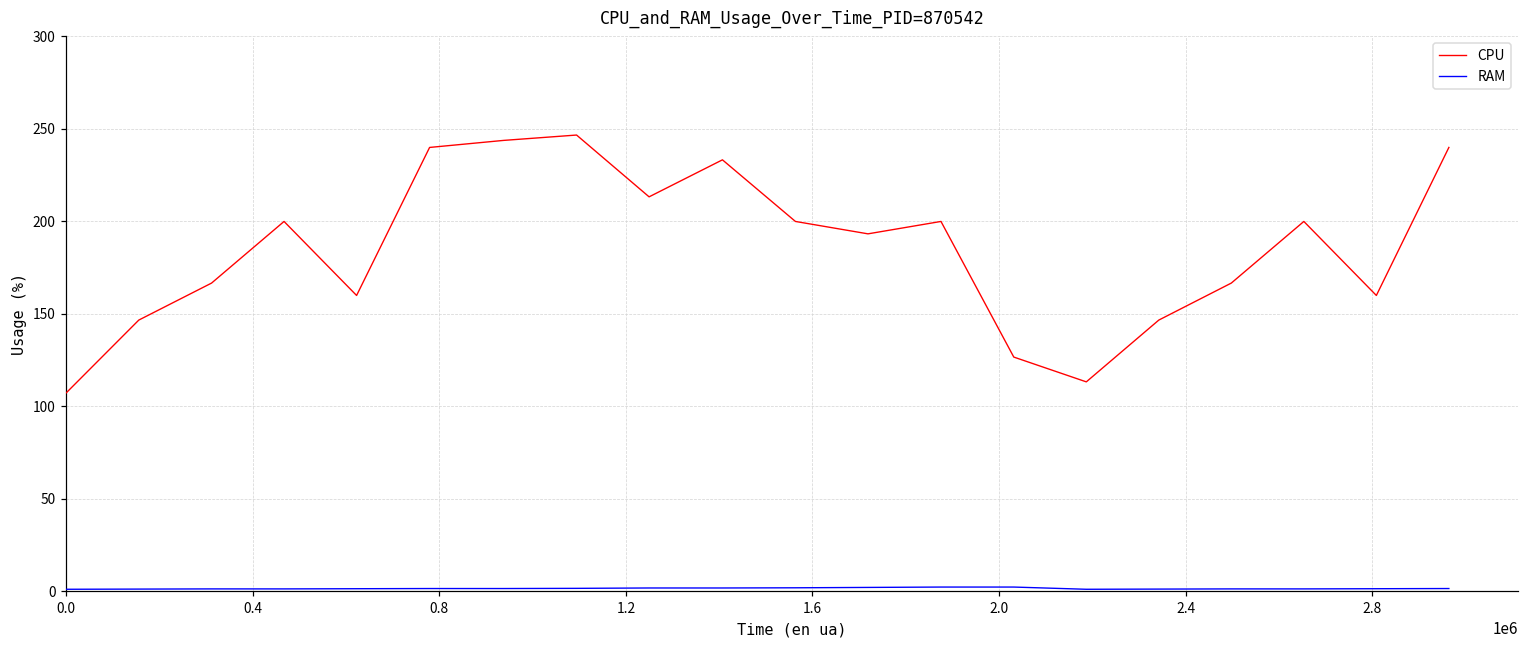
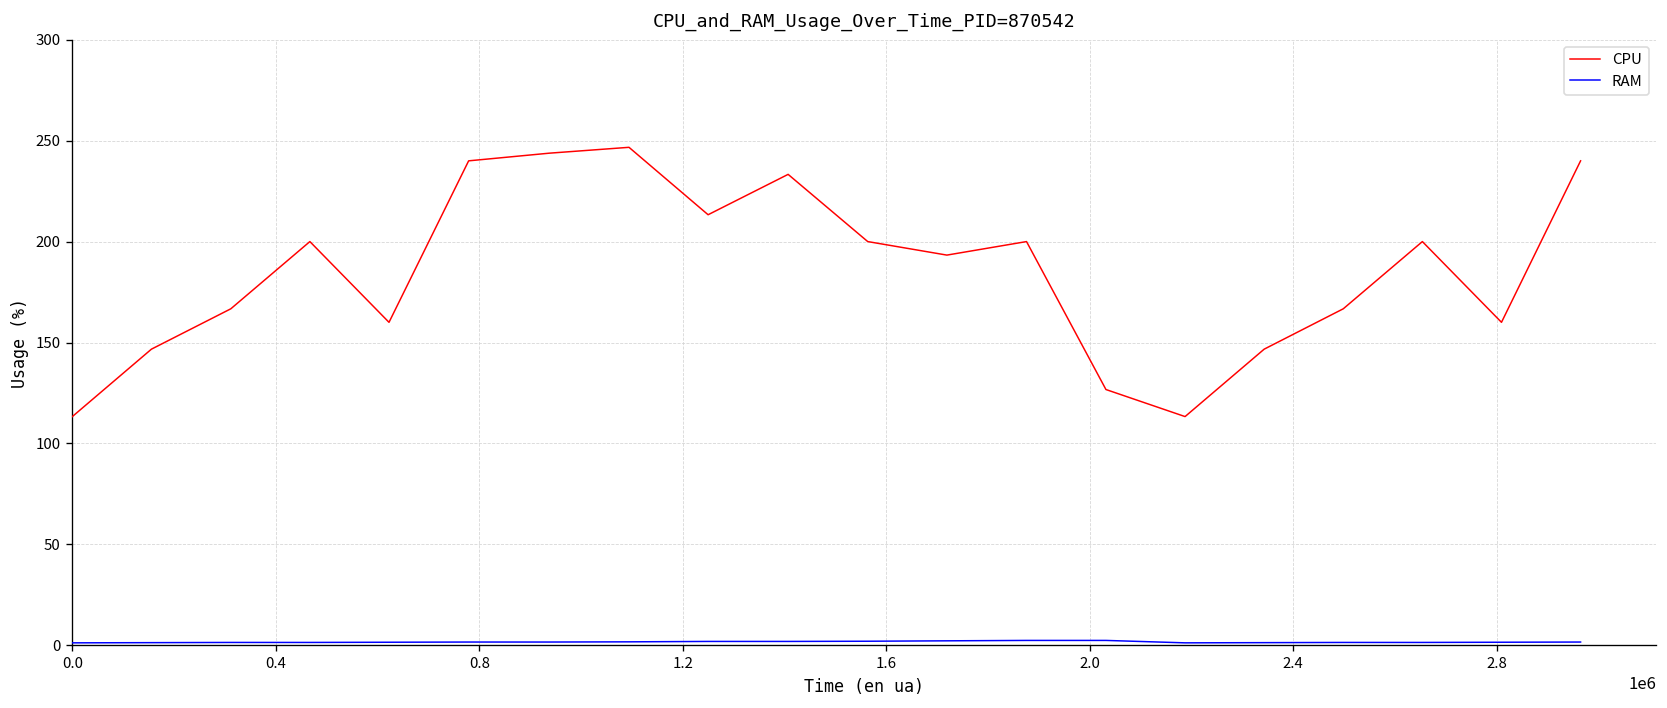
CPU, 0.0: 107 -> 113
